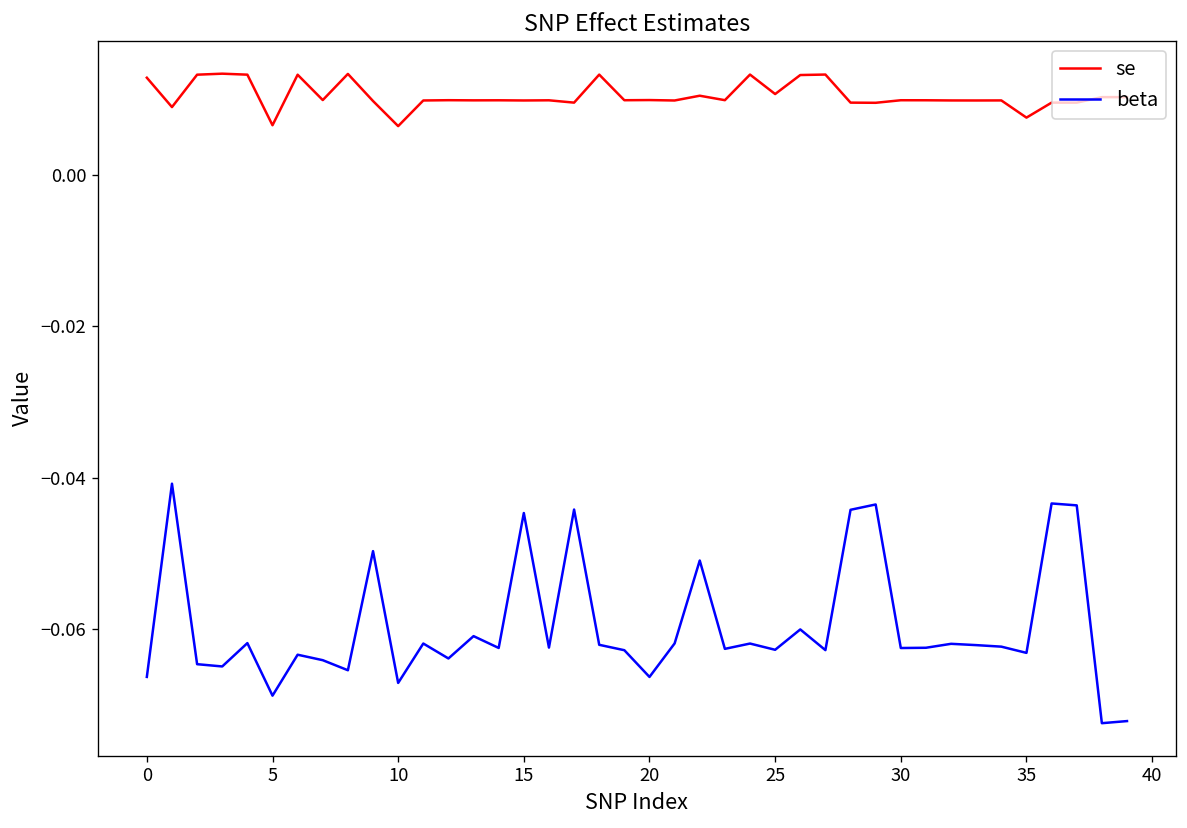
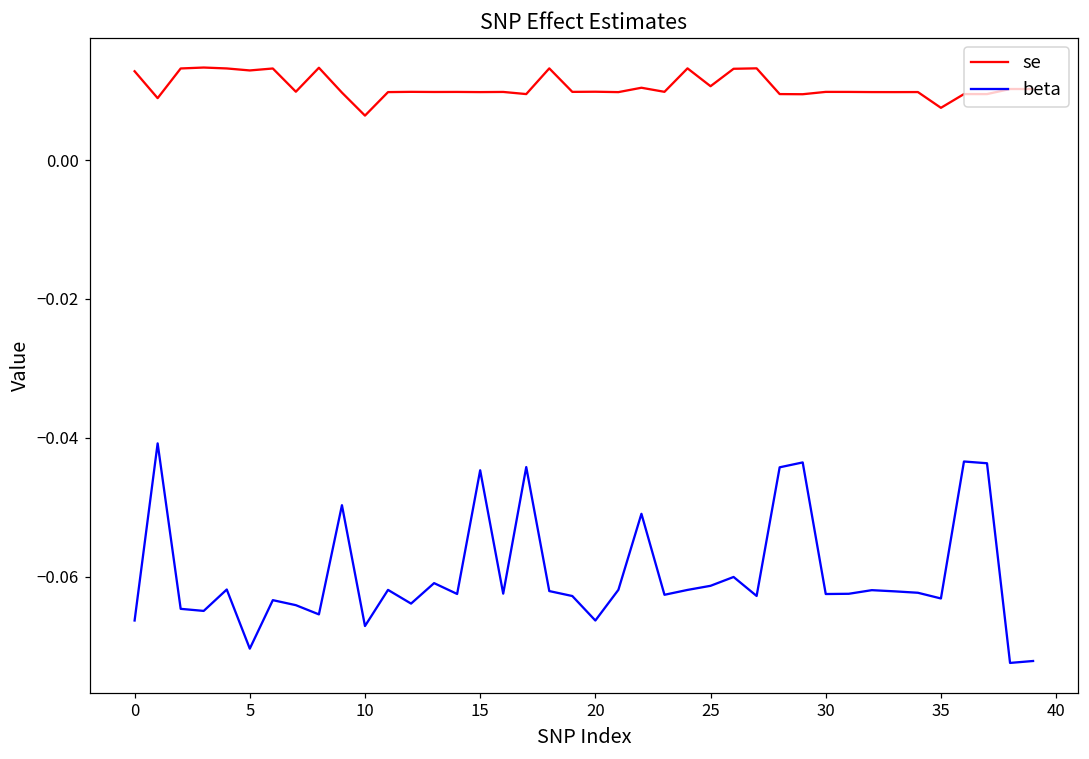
se, 5: 0.007 -> 0.013
beta, 5: -0.069 -> -0.070
beta, 25: -0.063 -> -0.061
